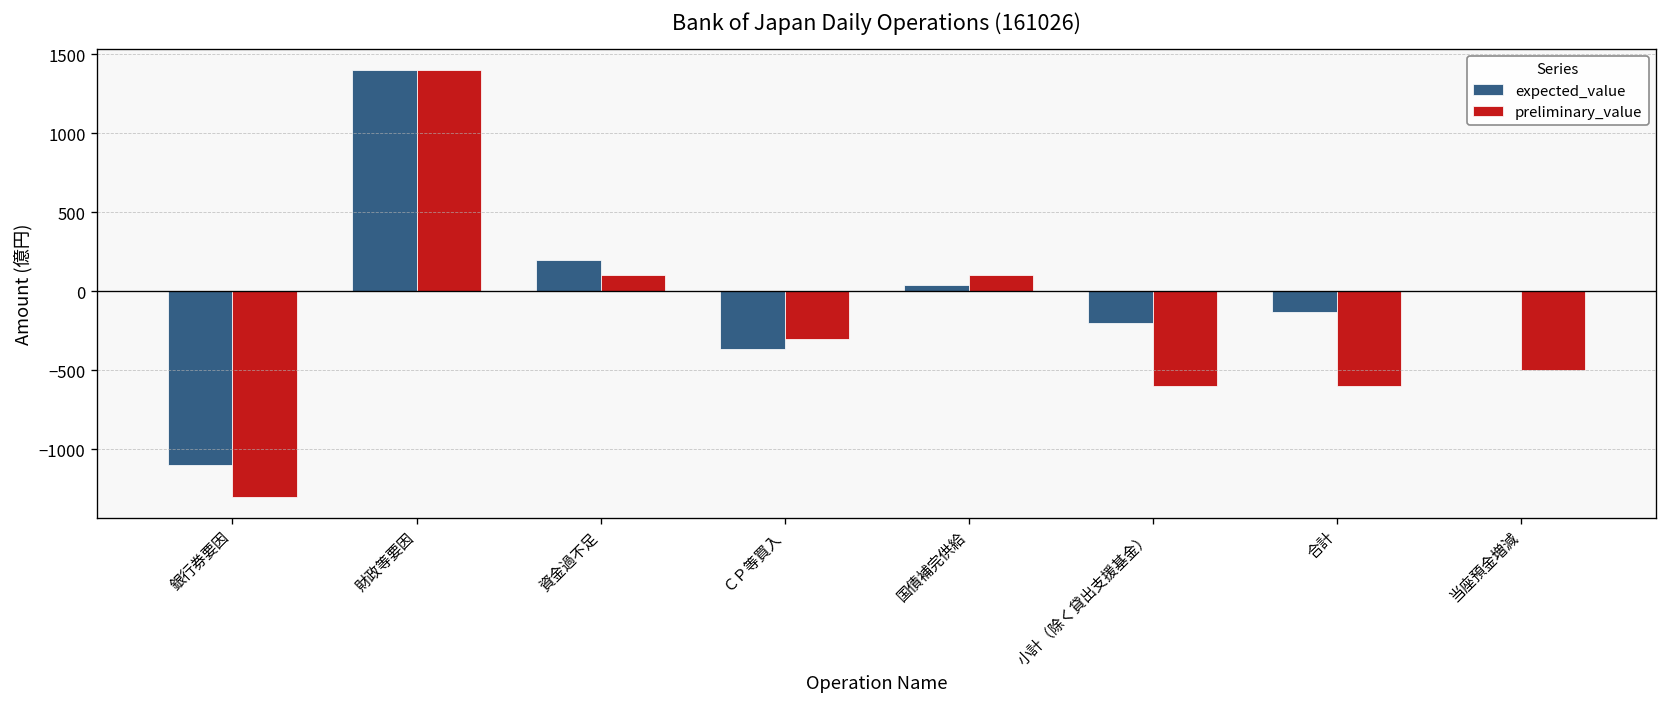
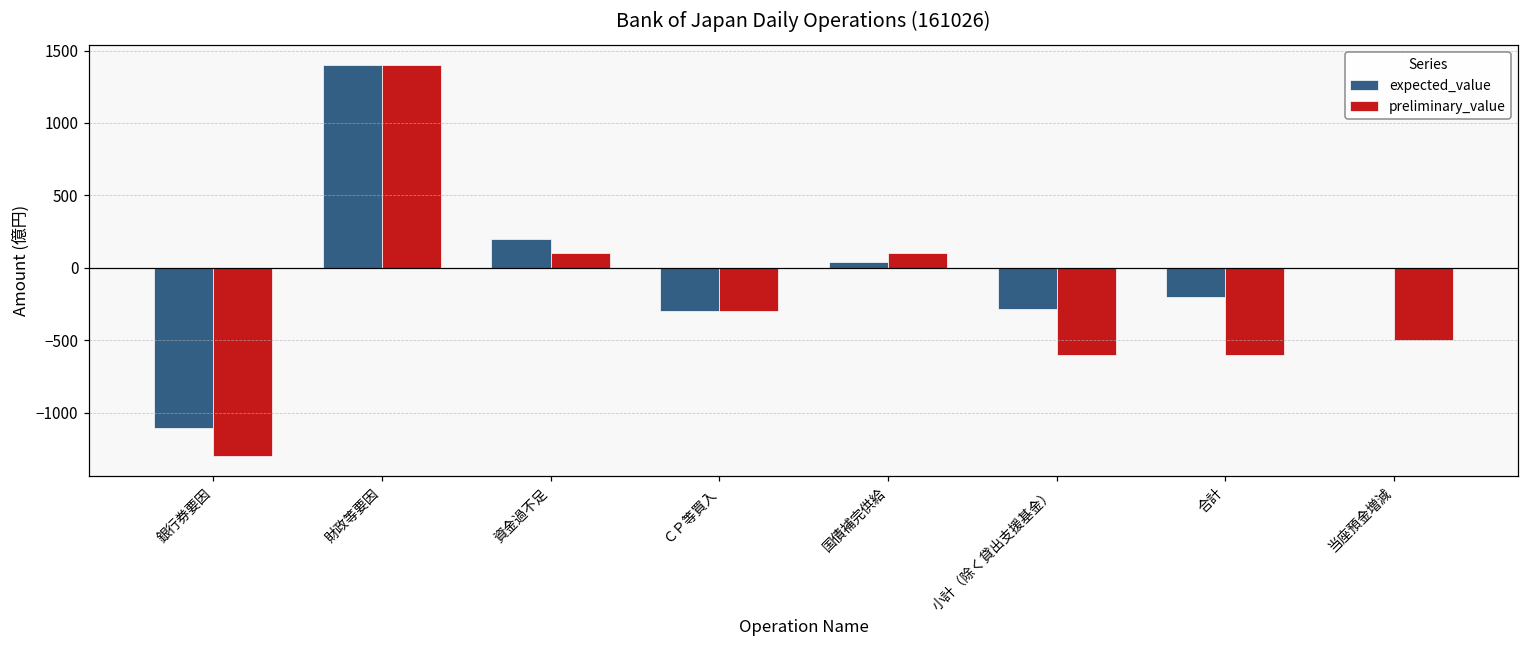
expected_value, ＣＰ等買入: -360 -> -300
expected_value, 小計（除く貸出支援基金）: -200 -> -290
expected_value, 合計: -130 -> -200
